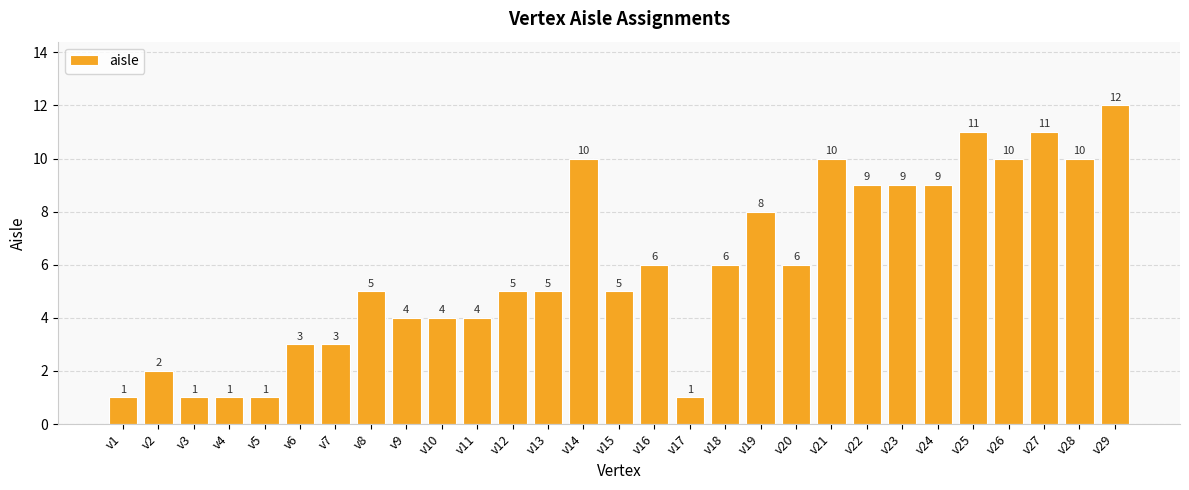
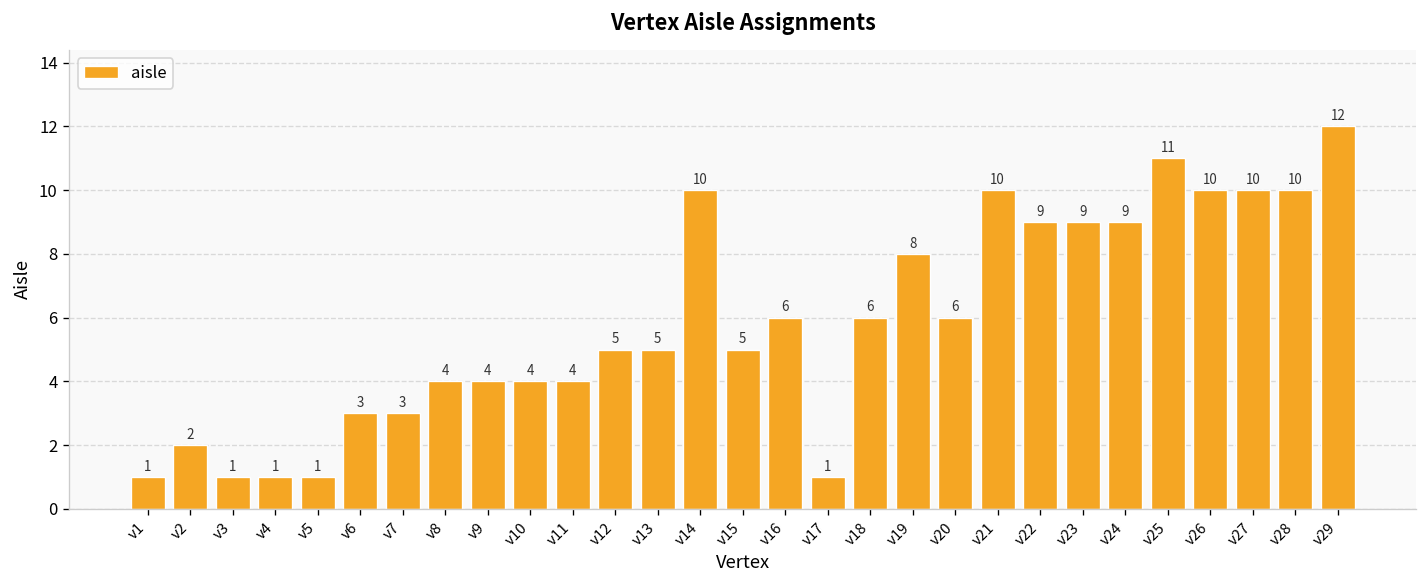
v8: 5 -> 4
v27: 11 -> 10
